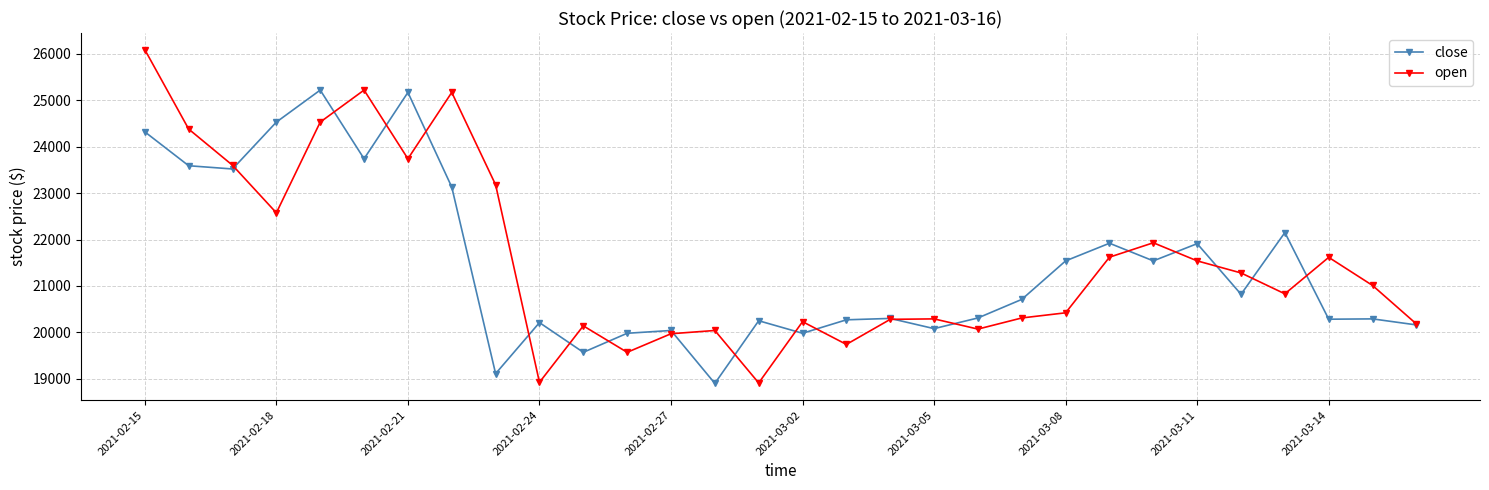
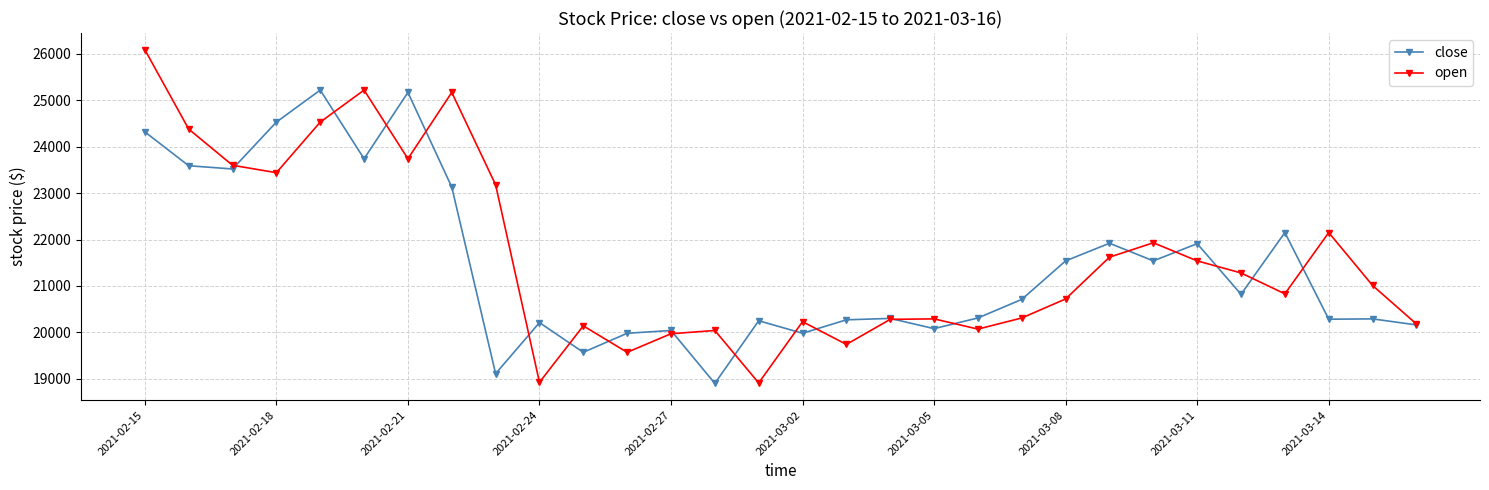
open, 2021-02-18: 22600 -> 23400
open, 2021-03-08: 20400 -> 20700
open, 2021-03-14: 21600 -> 22200
